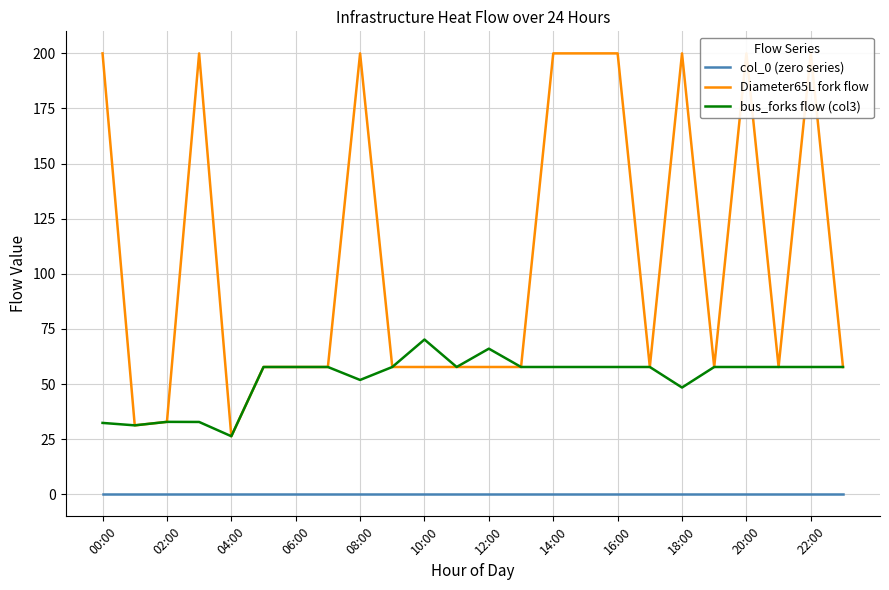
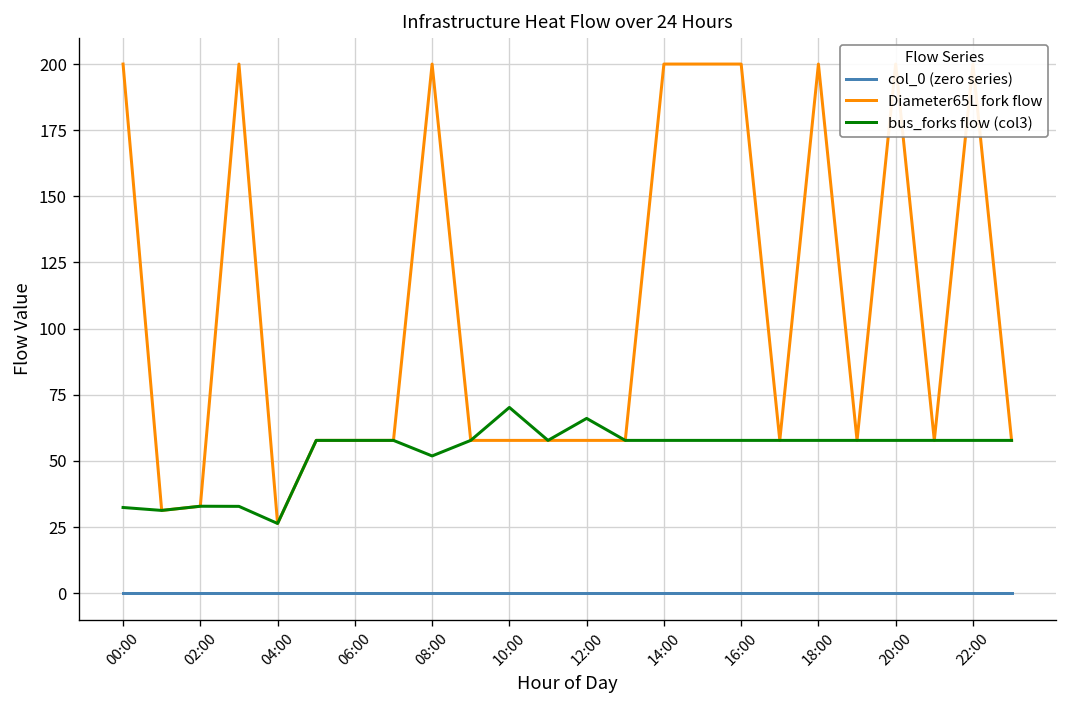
bus_forks flow (col3), 18:00: 48 -> 58
